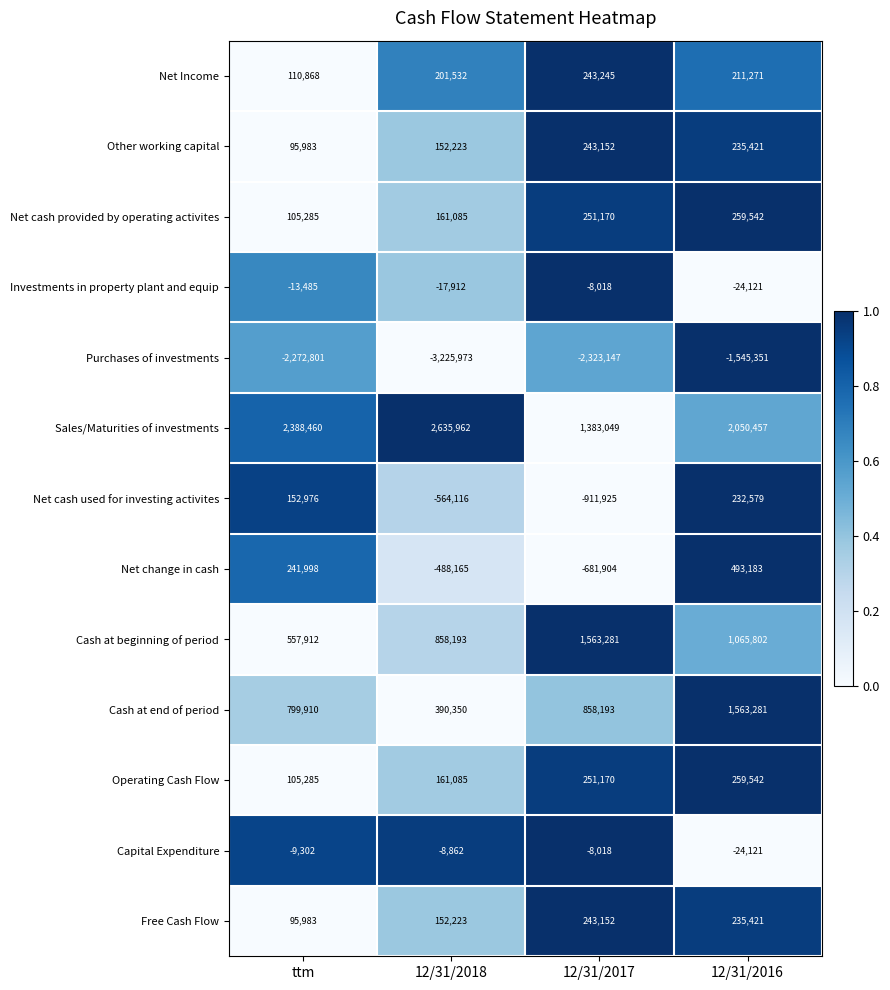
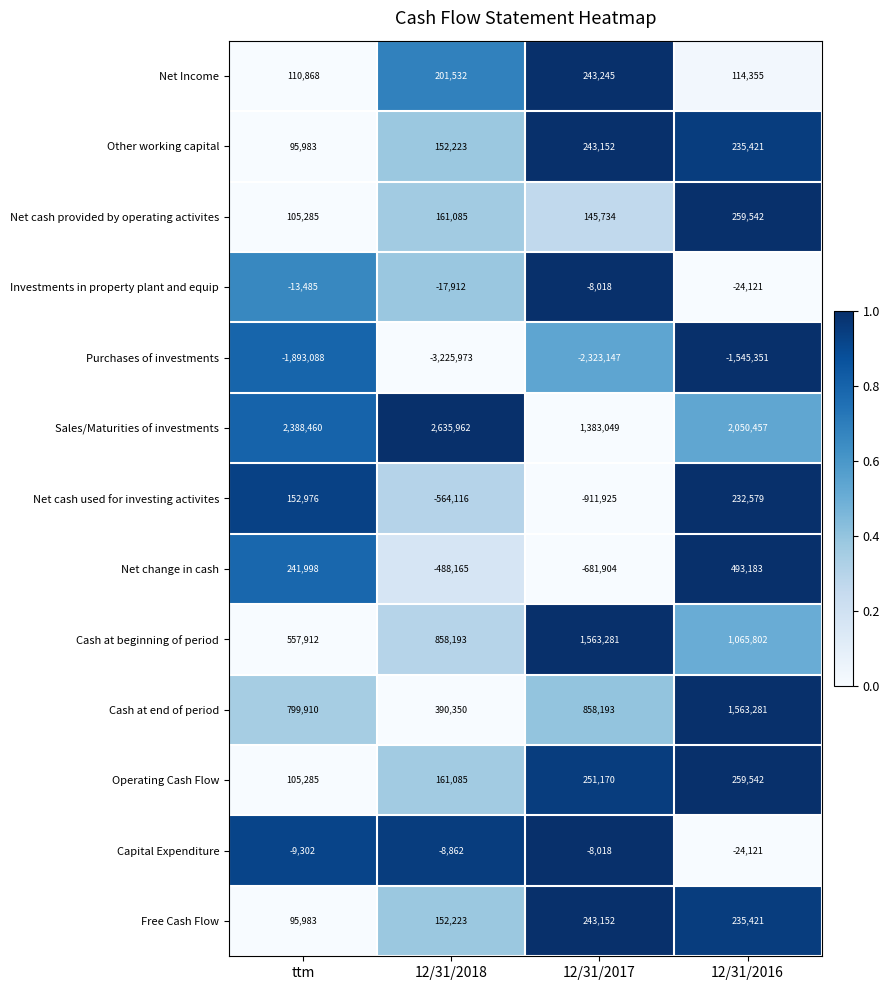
Net Income, 12/31/2016: 211,271 -> 114,355
Net cash provided by operating activites, 12/31/2017: 251,170 -> 145,734
Purchases of investments, ttm: -2,272,801 -> -1,893,088
